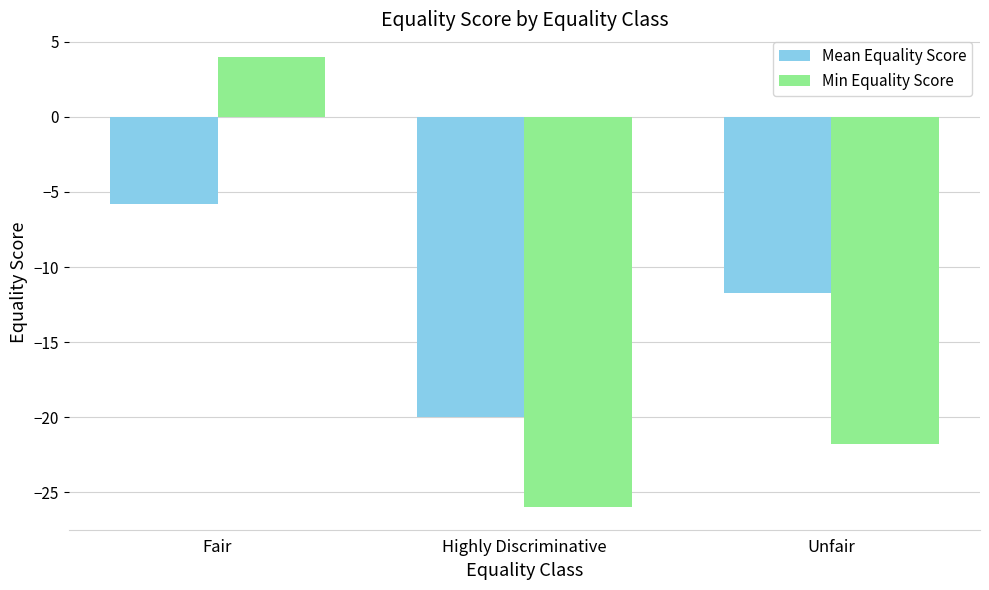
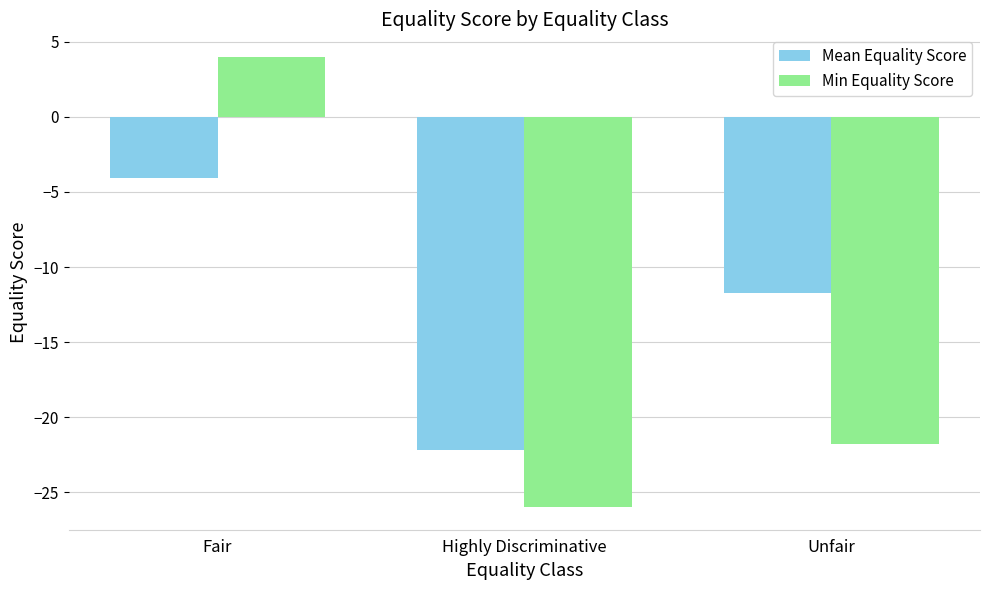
Mean Equality Score, Fair: -5.8 -> -4.1
Mean Equality Score, Highly Discriminative: -20.0 -> -22.2
